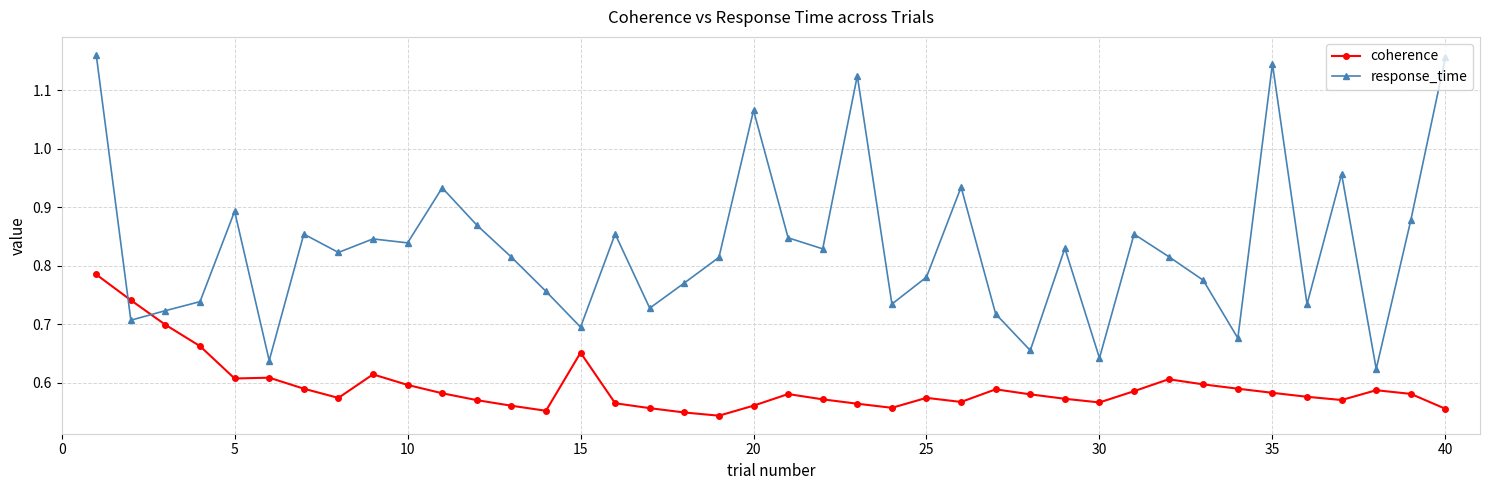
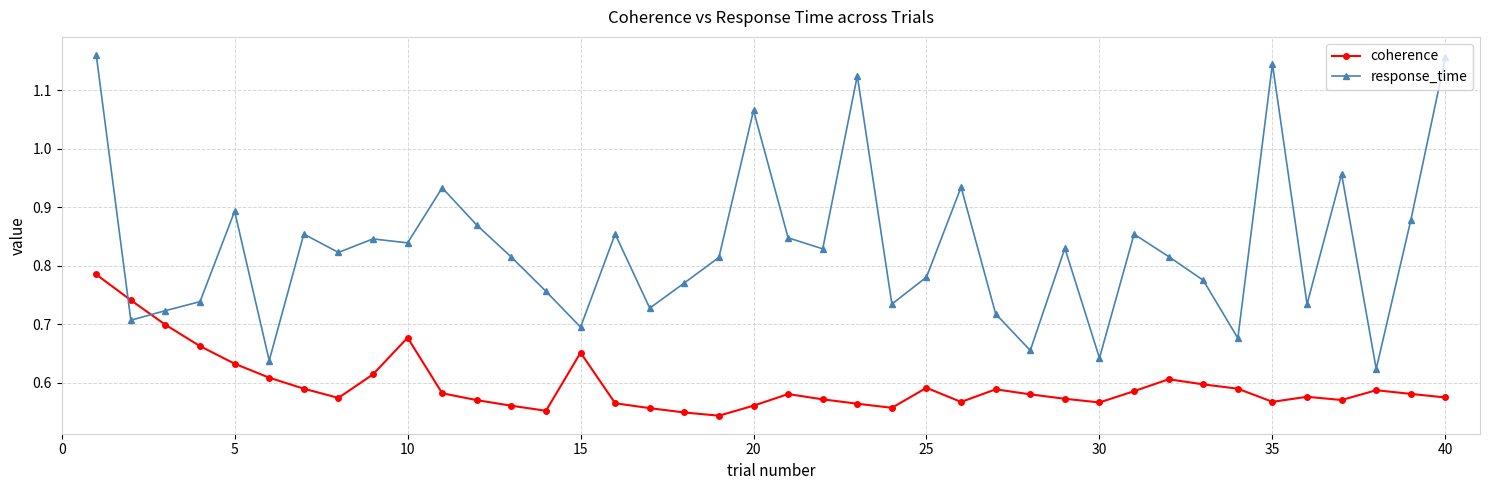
coherence, 5: 0.61 -> 0.63
coherence, 10: 0.60 -> 0.68
coherence, 25: 0.57 -> 0.59
coherence, 35: 0.58 -> 0.57
coherence, 40: 0.56 -> 0.57
